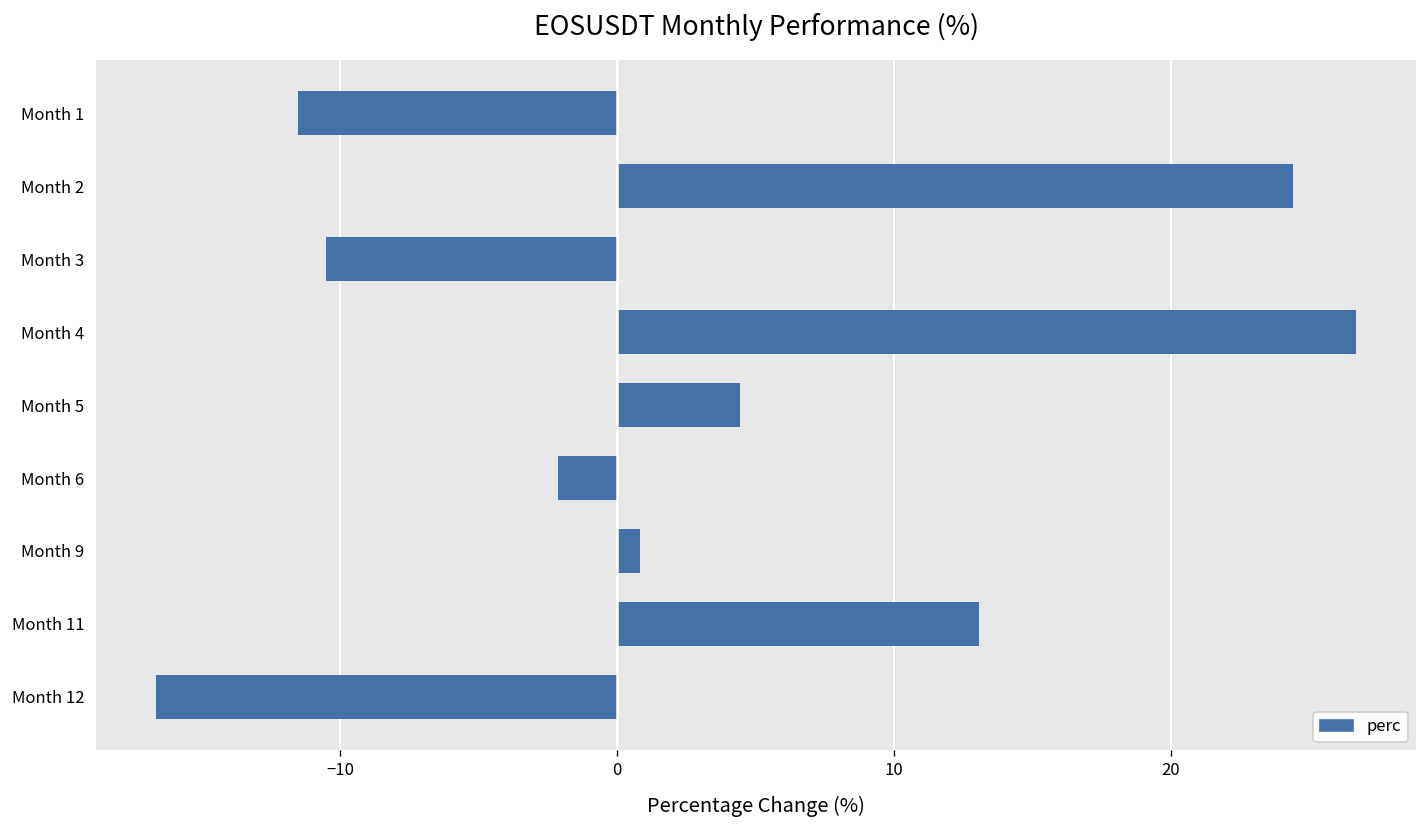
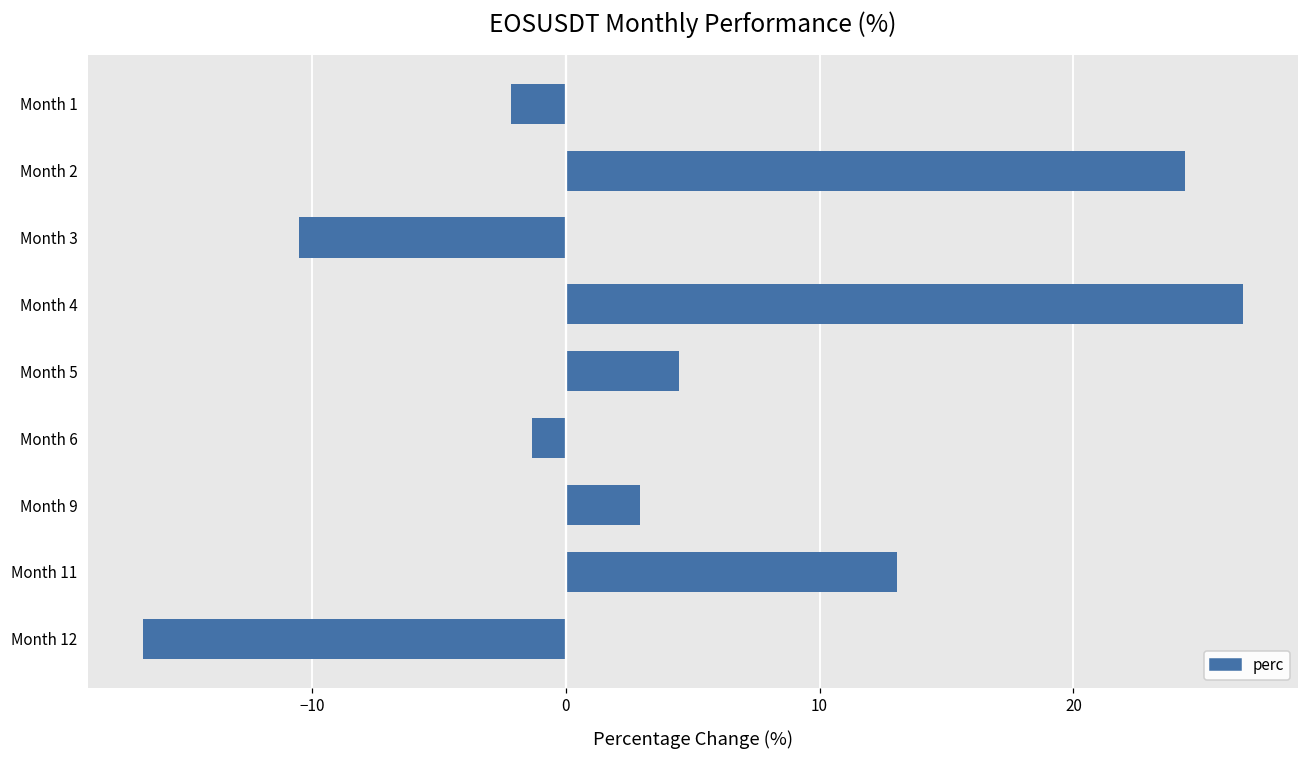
Month 1: -11.5 -> -2.2
Month 6: -2.1 -> -1.3
Month 9: 0.8 -> 2.9
